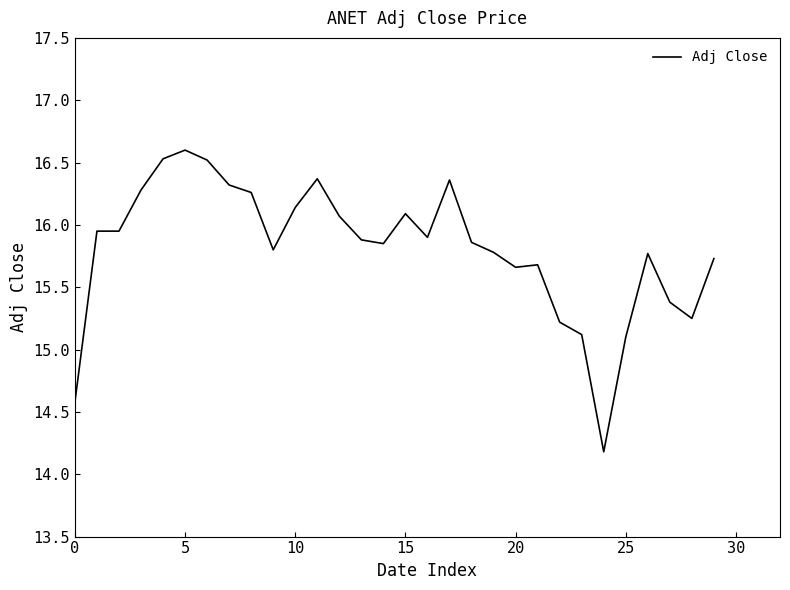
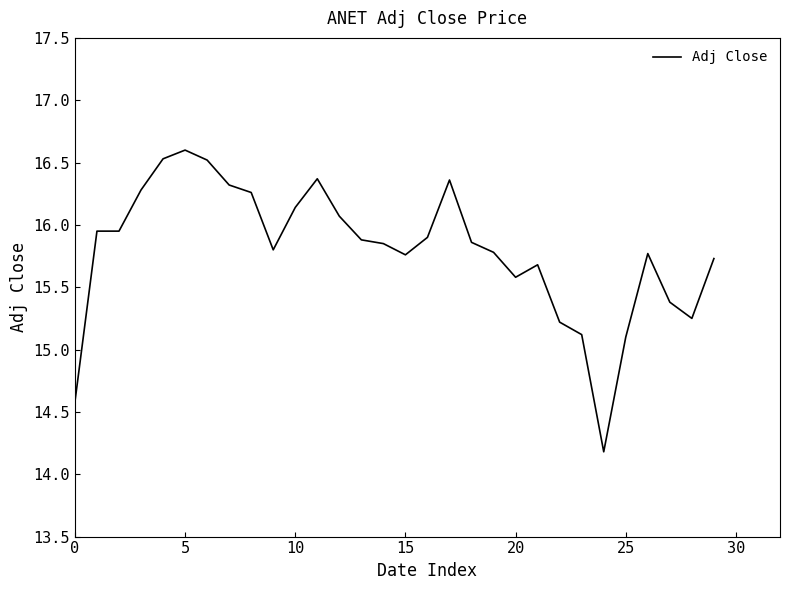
15: 16.09 -> 15.76
20: 15.66 -> 15.58
